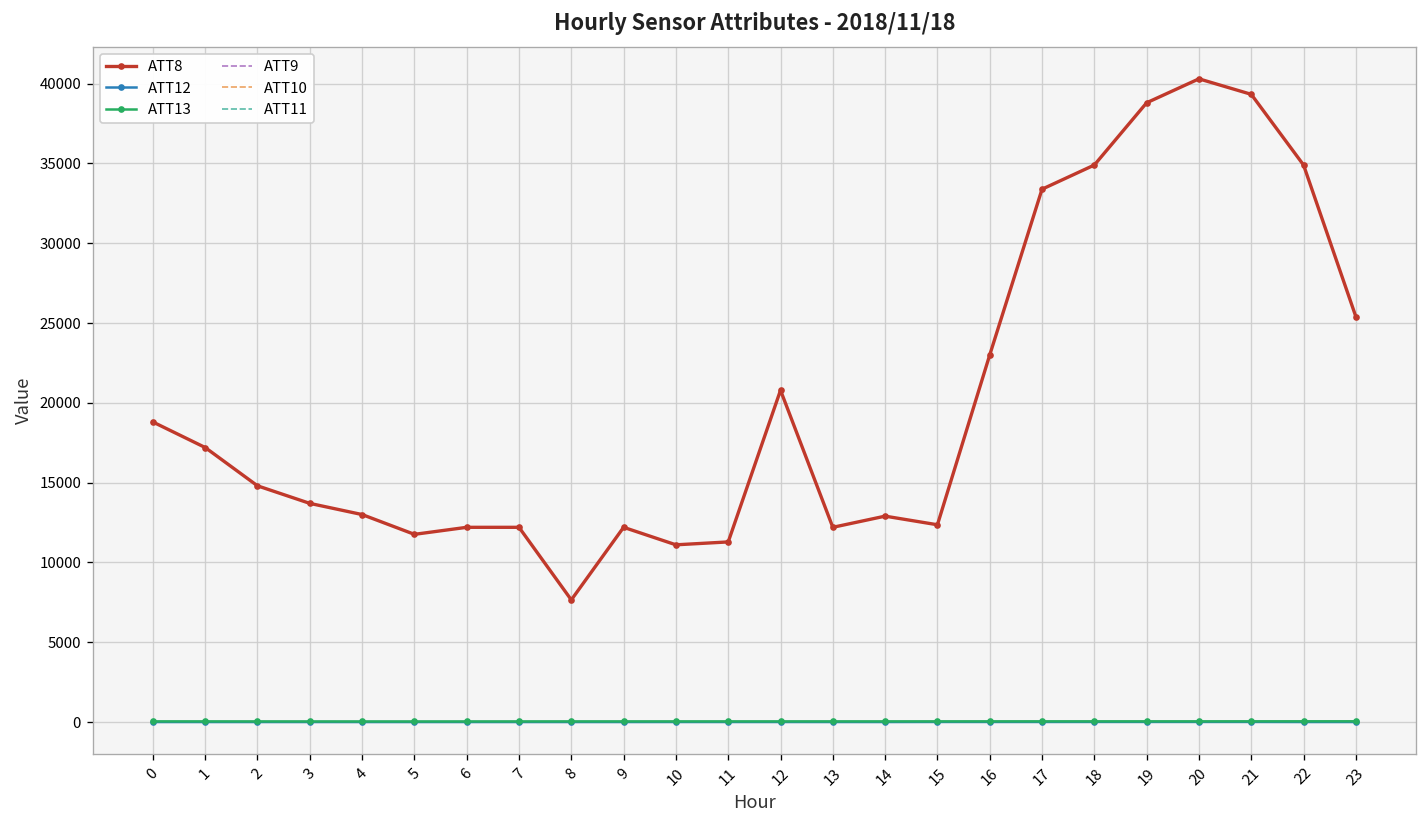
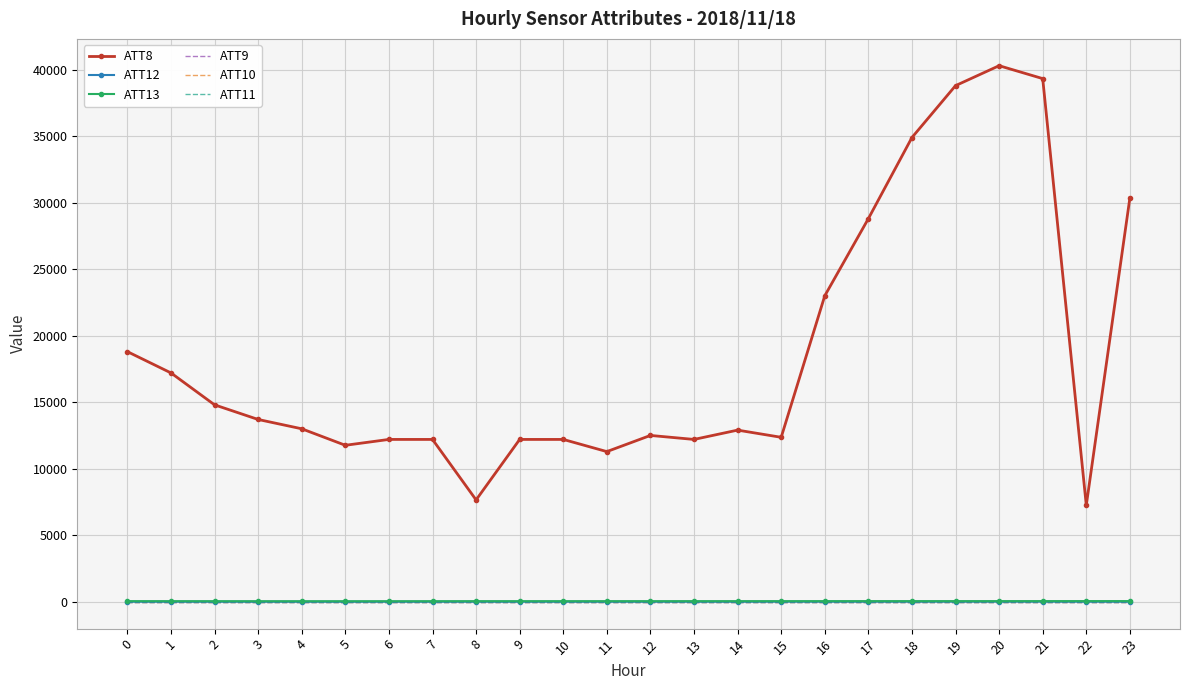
ATT8, 10: 11100 -> 12200
ATT8, 12: 20800 -> 12500
ATT8, 17: 33400 -> 28800
ATT8, 22: 34900 -> 7200
ATT8, 23: 25400 -> 30400
